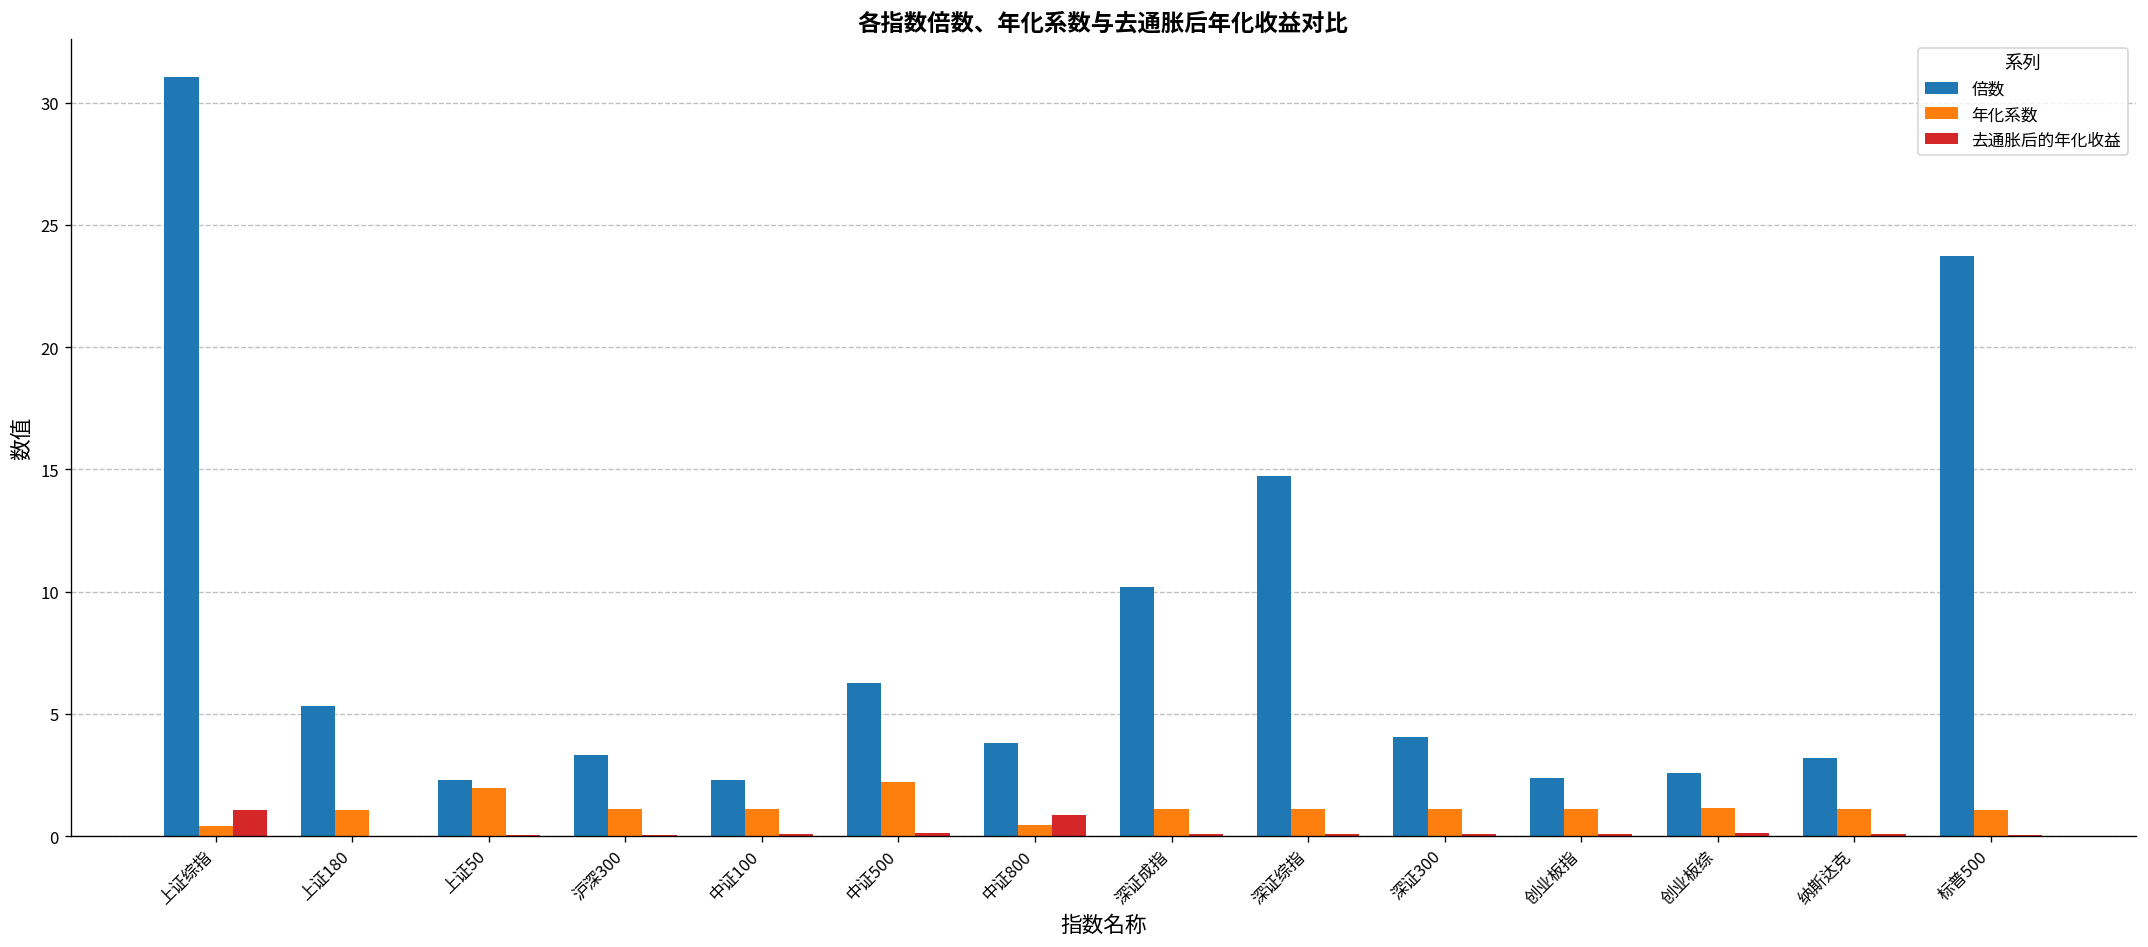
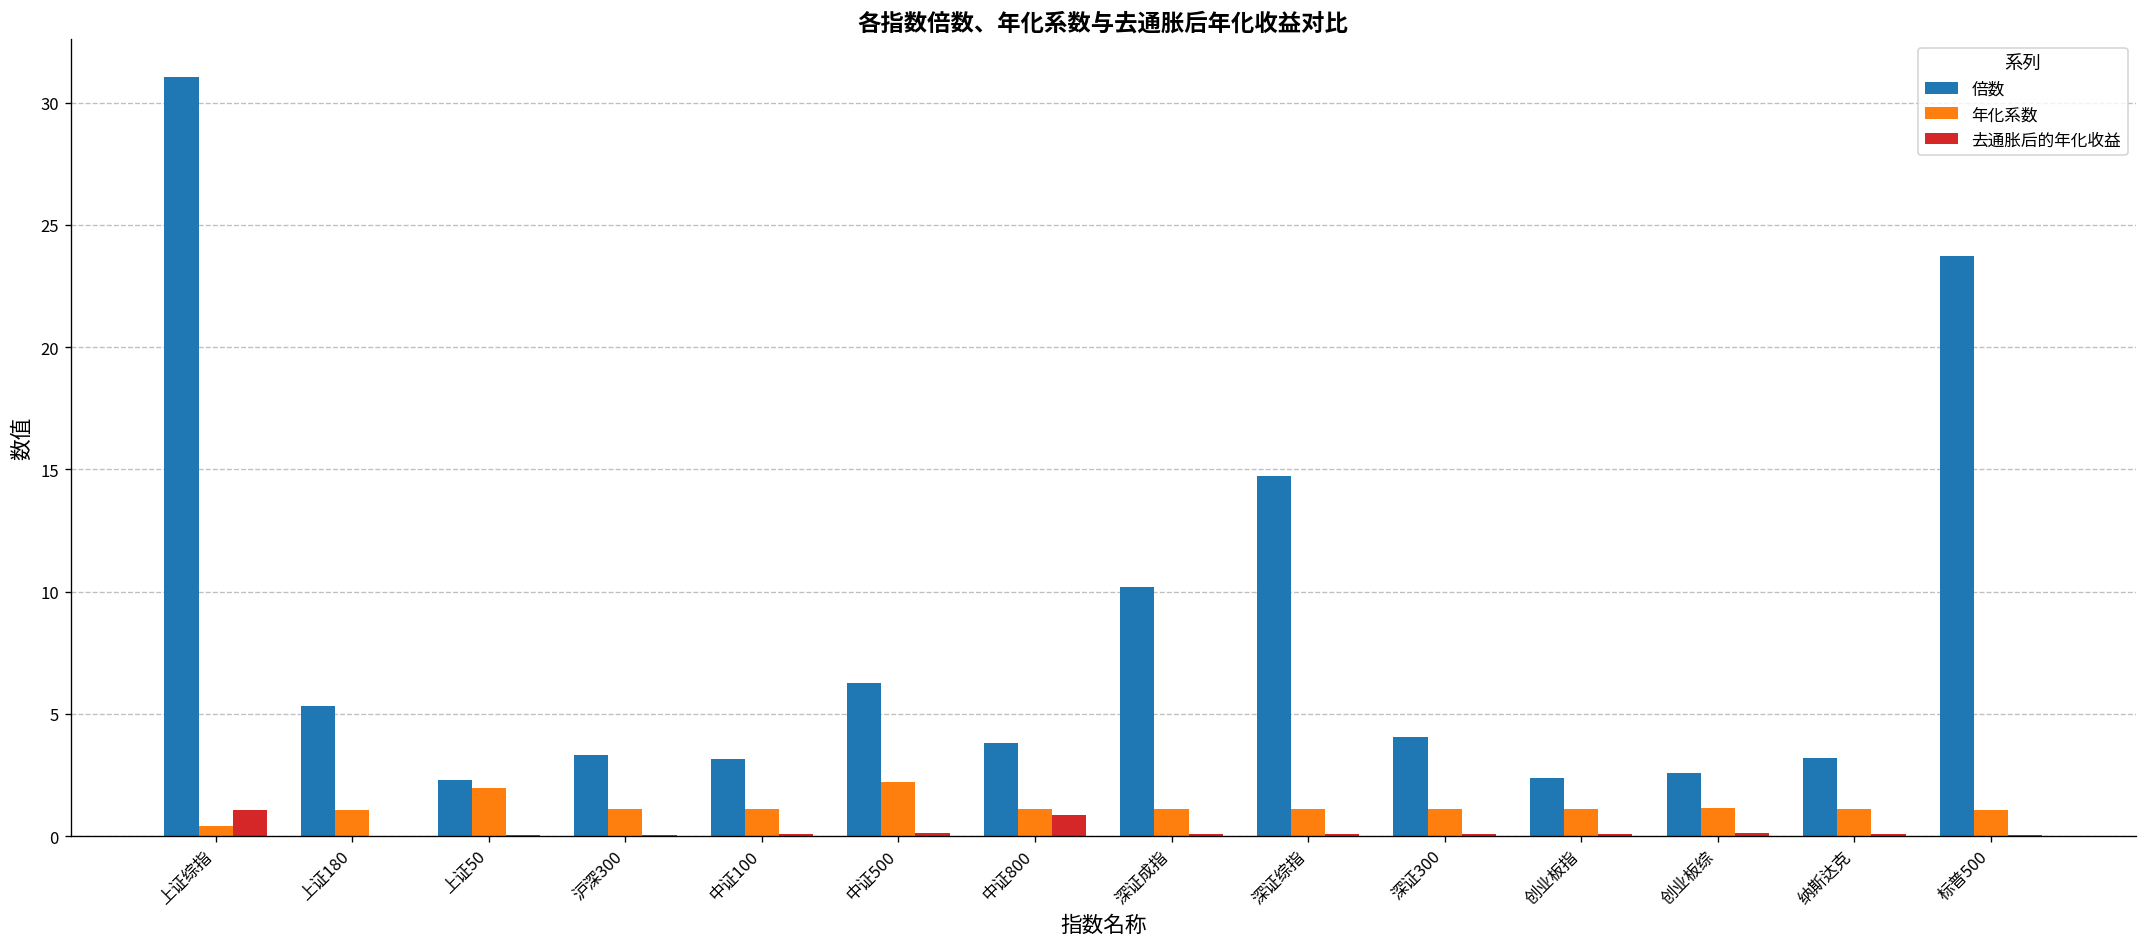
倍数, 中证100: 2.3 -> 3.1
年化系数, 中证800: 0.4 -> 1.1
